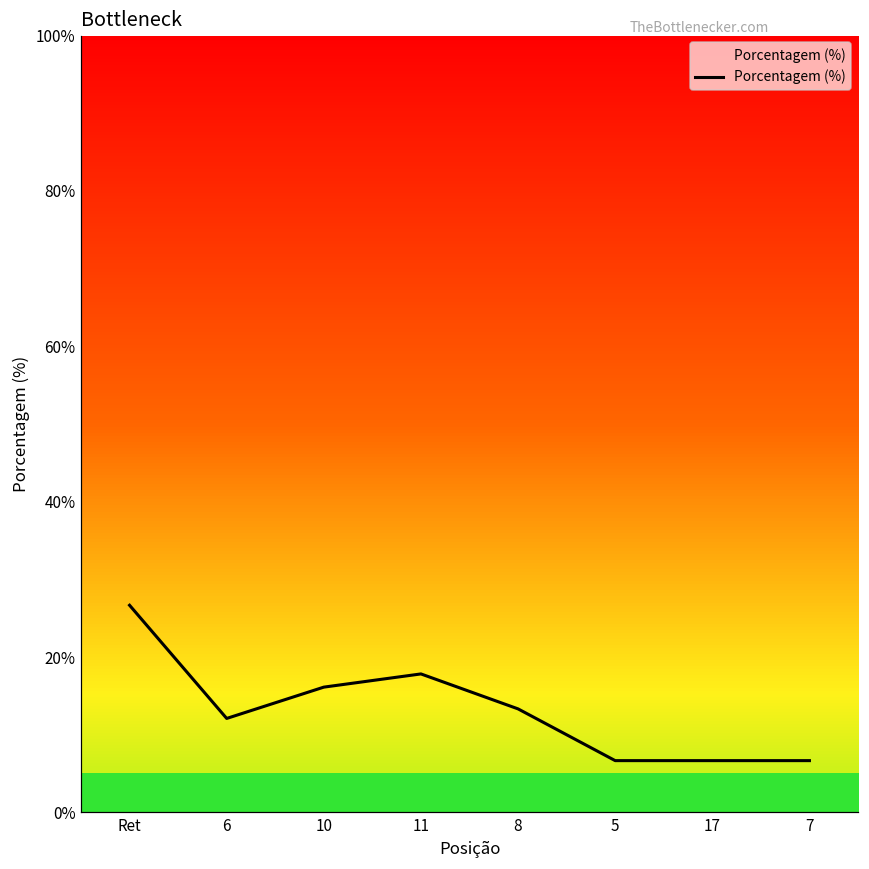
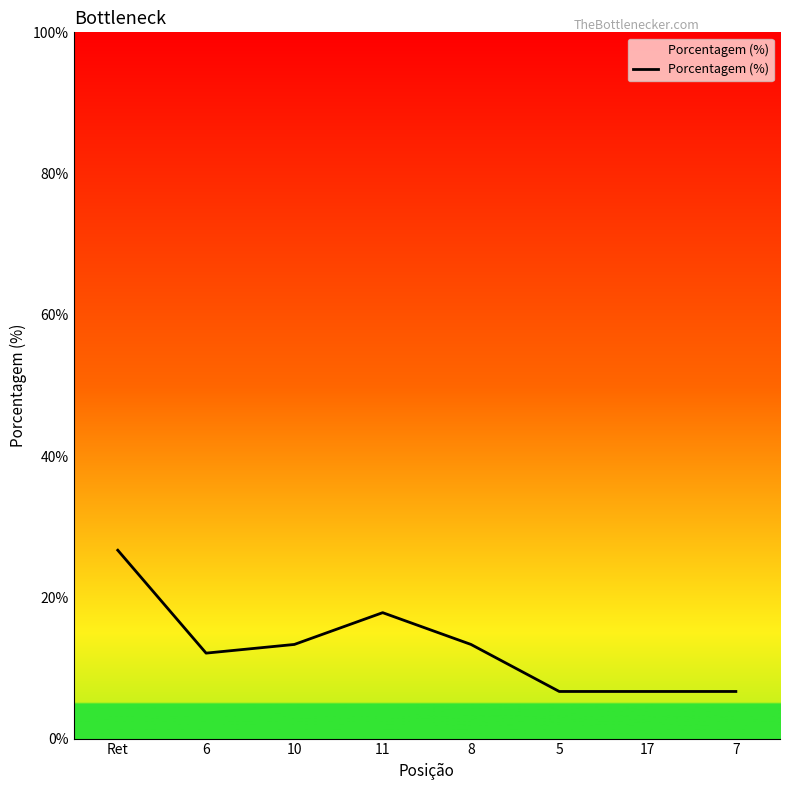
10: 16% -> 13%
